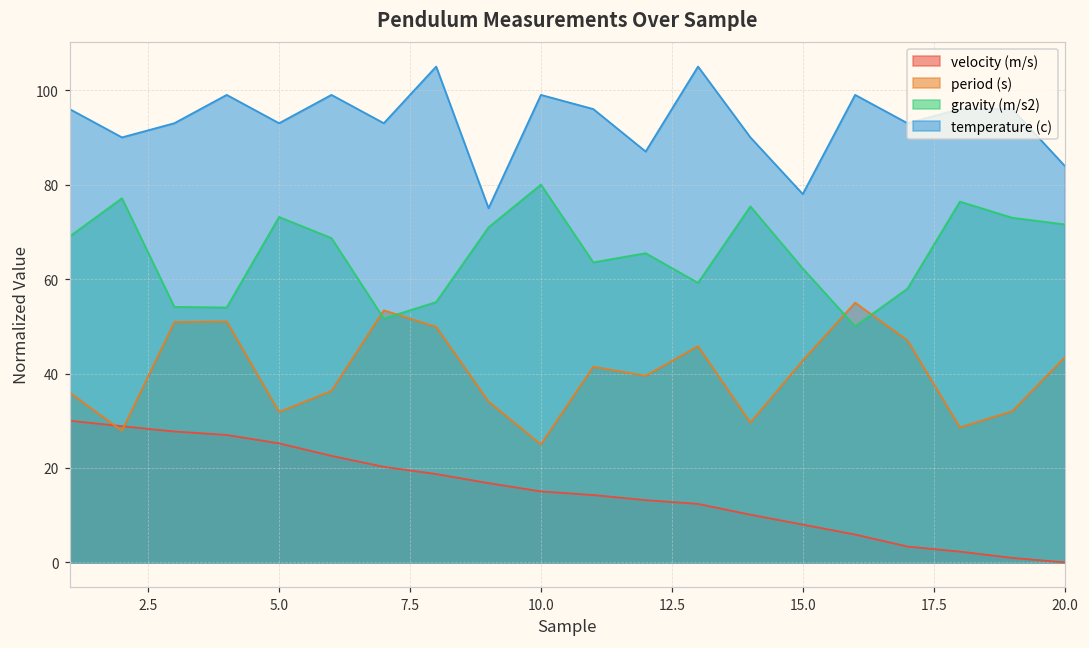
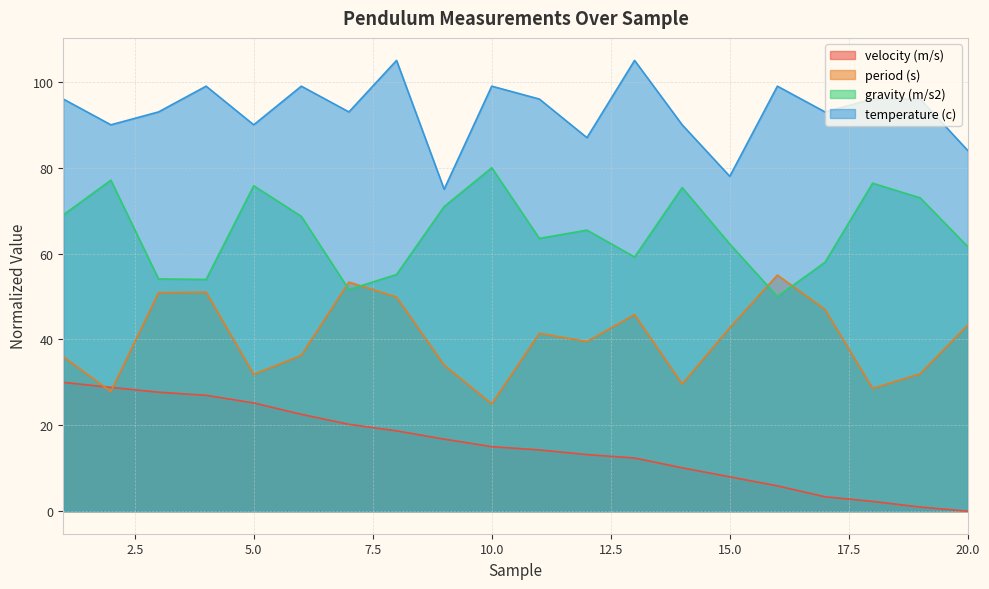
gravity (m/s2), 5.0: 73 -> 76
temperature (c), 5.0: 93 -> 90
gravity (m/s2), 20.0: 72 -> 62
